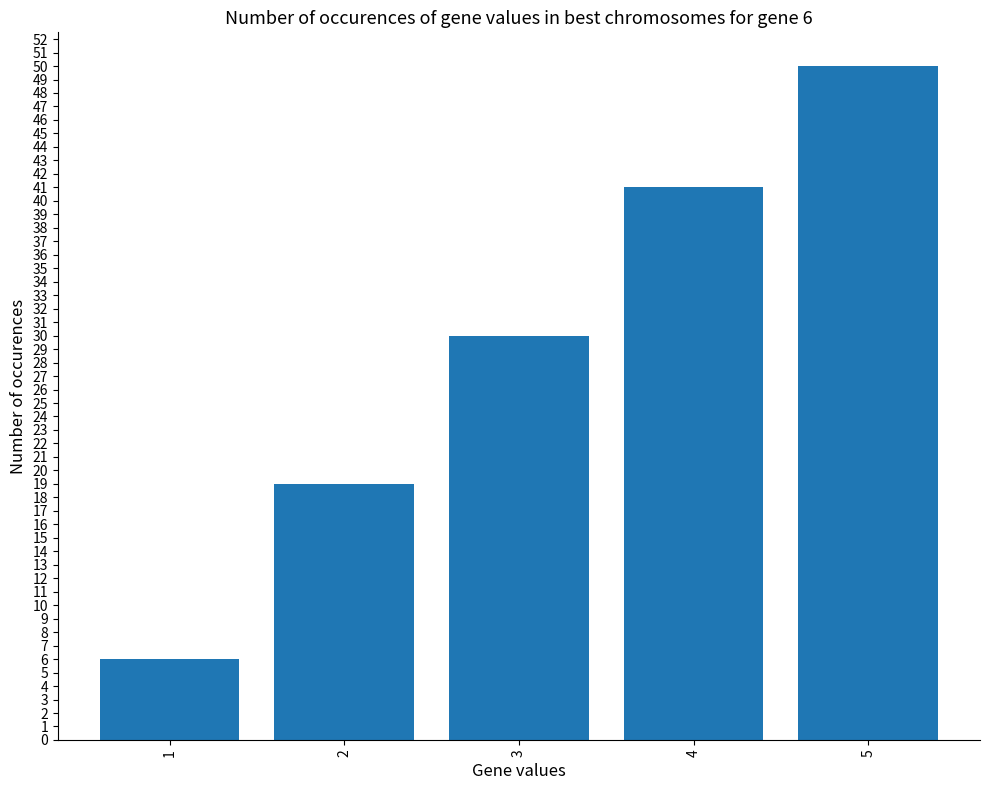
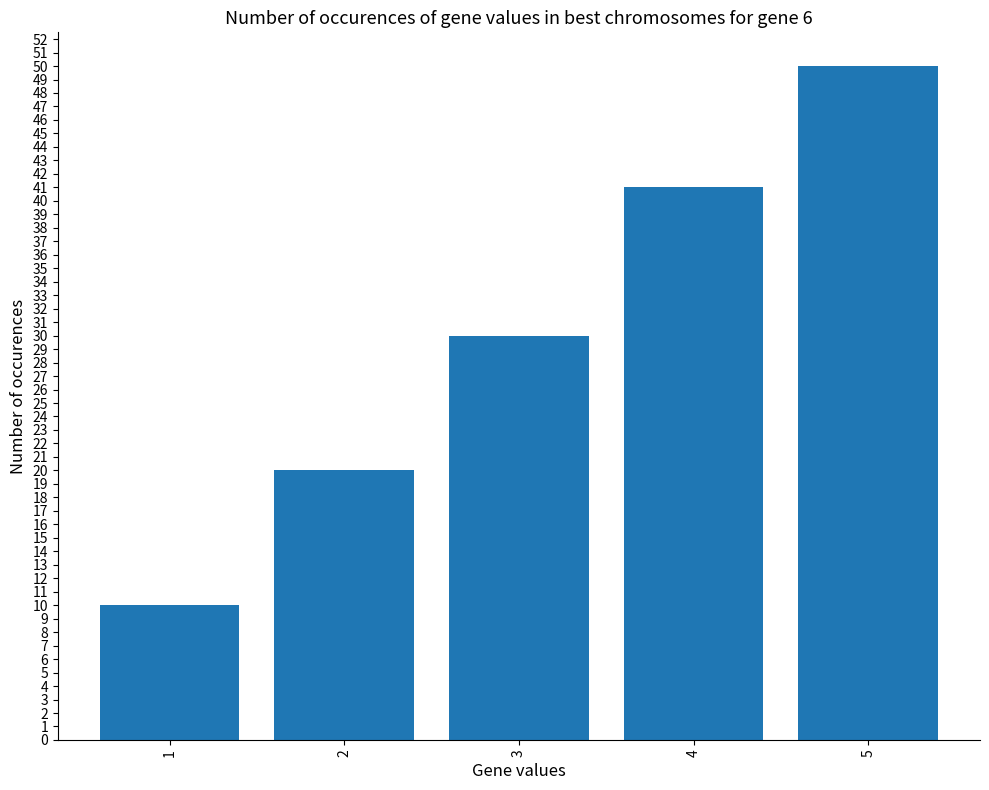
1: 6 -> 10
2: 19 -> 20
